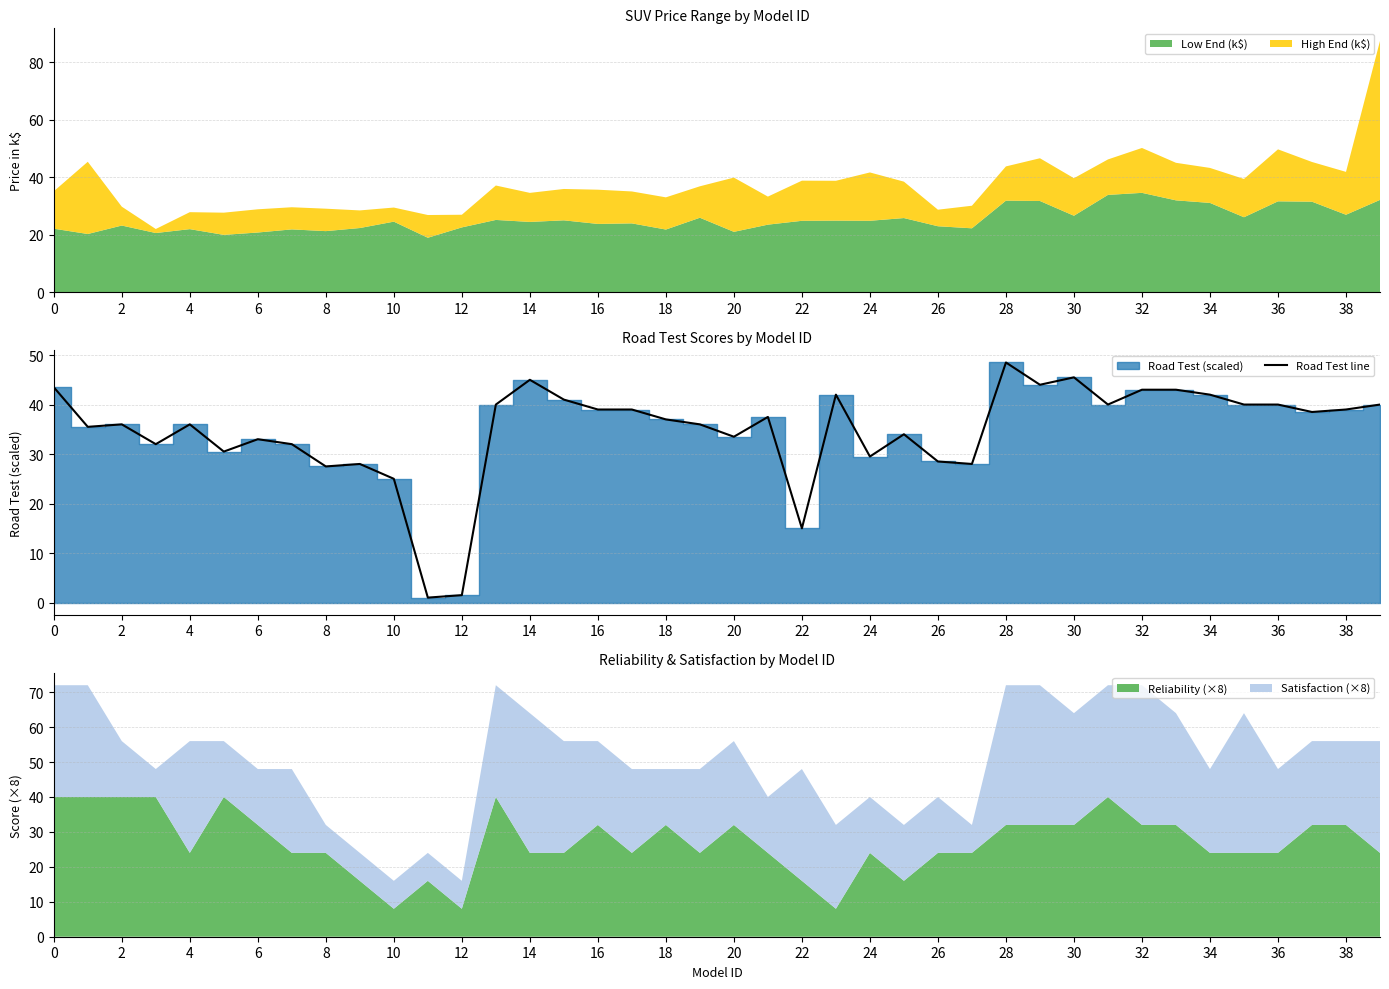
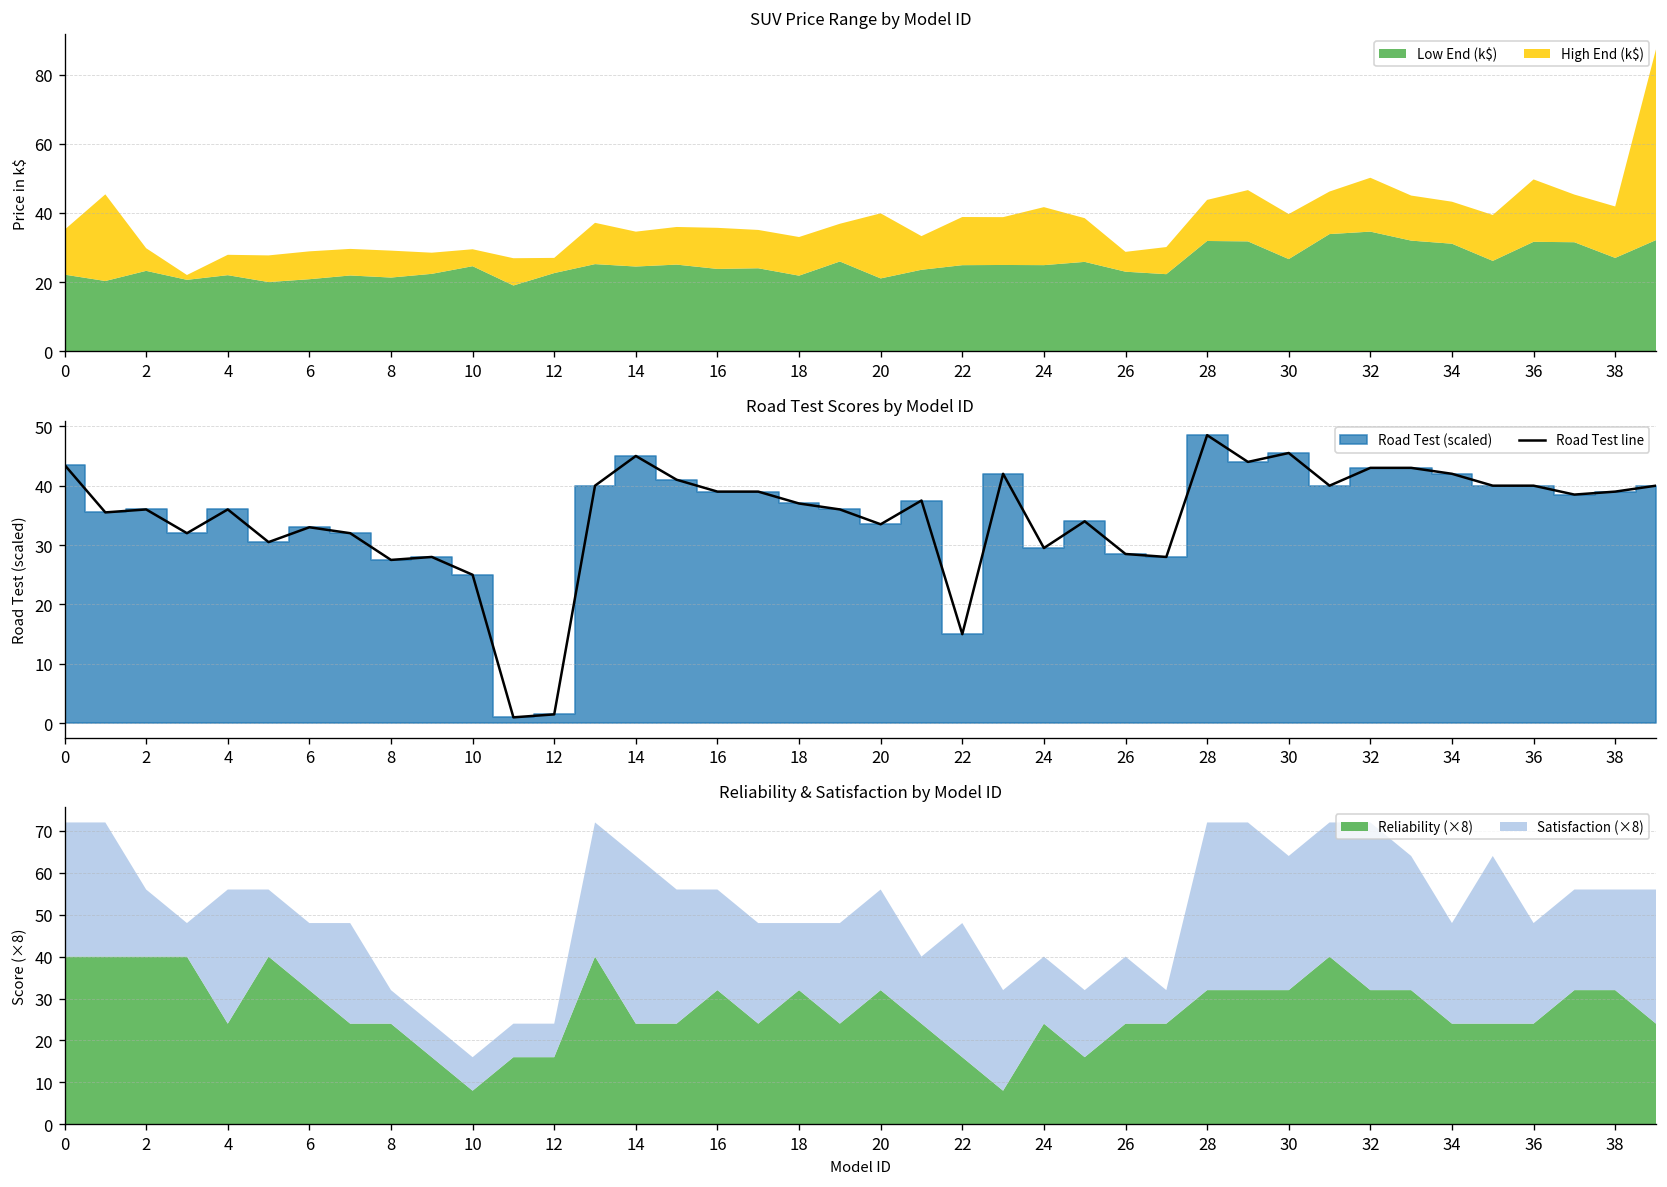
Reliability & Satisfaction by Model ID, Reliability (×8), 12: 8 -> 16
